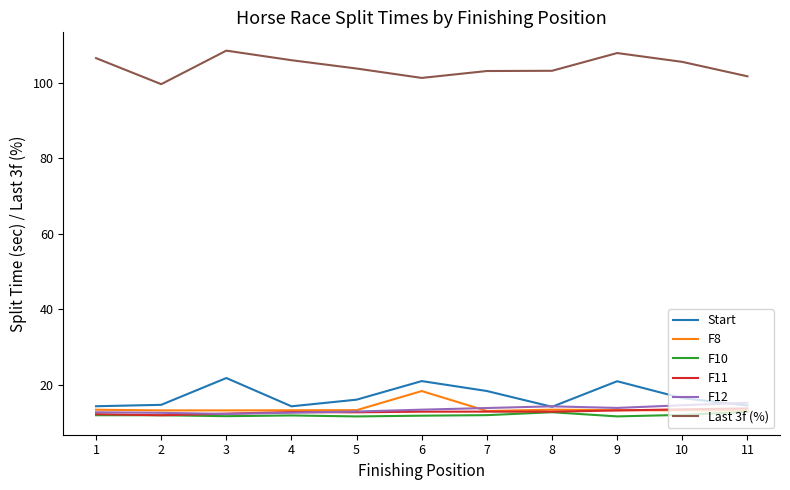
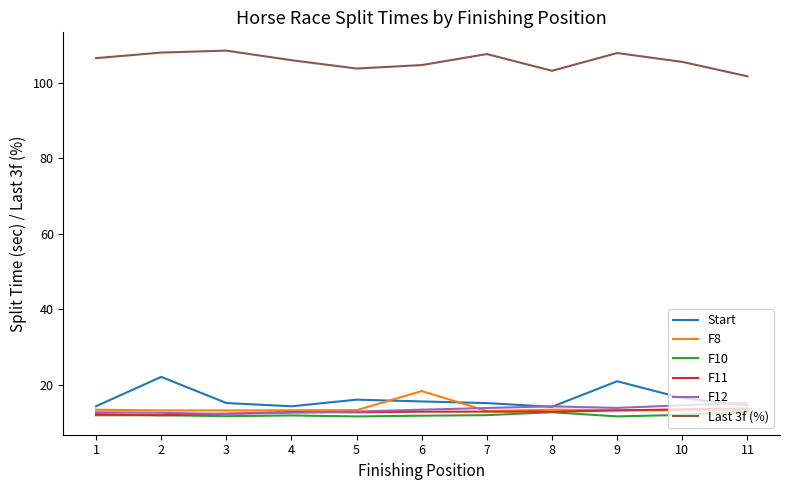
Start, 2: 15 -> 22
Last 3f (%), 2: 100 -> 108
Start, 3: 22 -> 15
Start, 6: 21 -> 16
Last 3f (%), 6: 101 -> 105
Start, 7: 18 -> 15
Last 3f (%), 7: 103 -> 108
